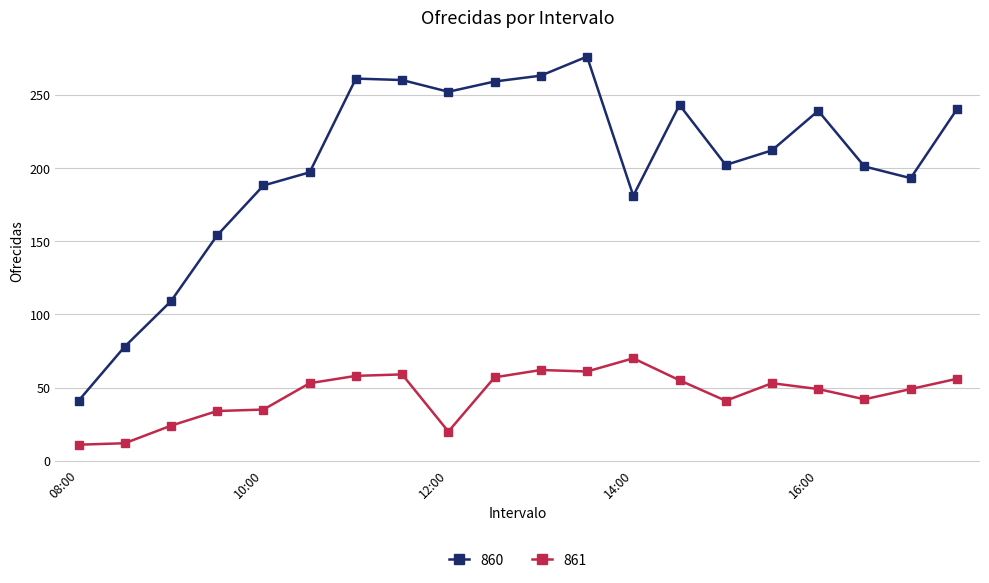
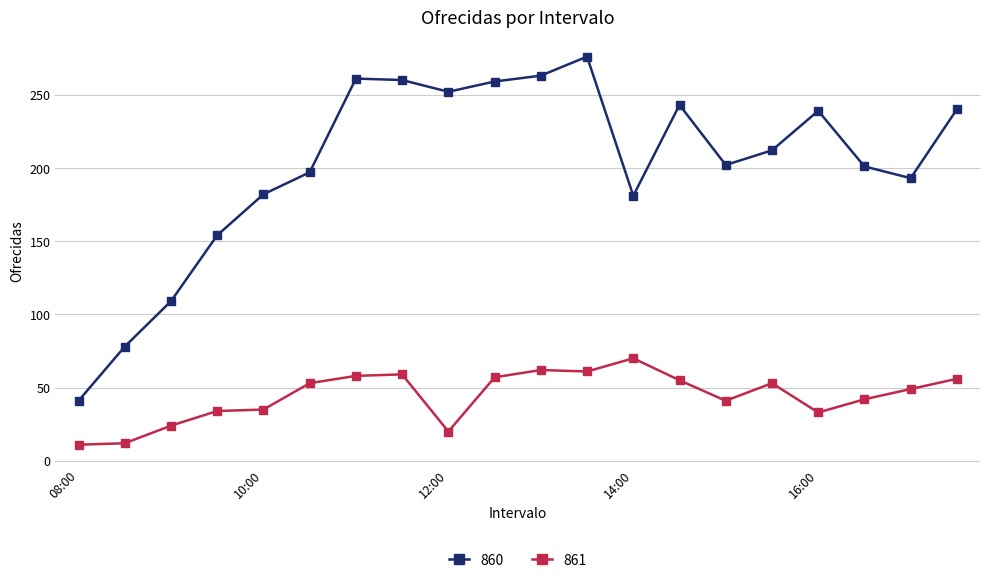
860, 10:00: 188 -> 182
861, 16:00: 49 -> 33
